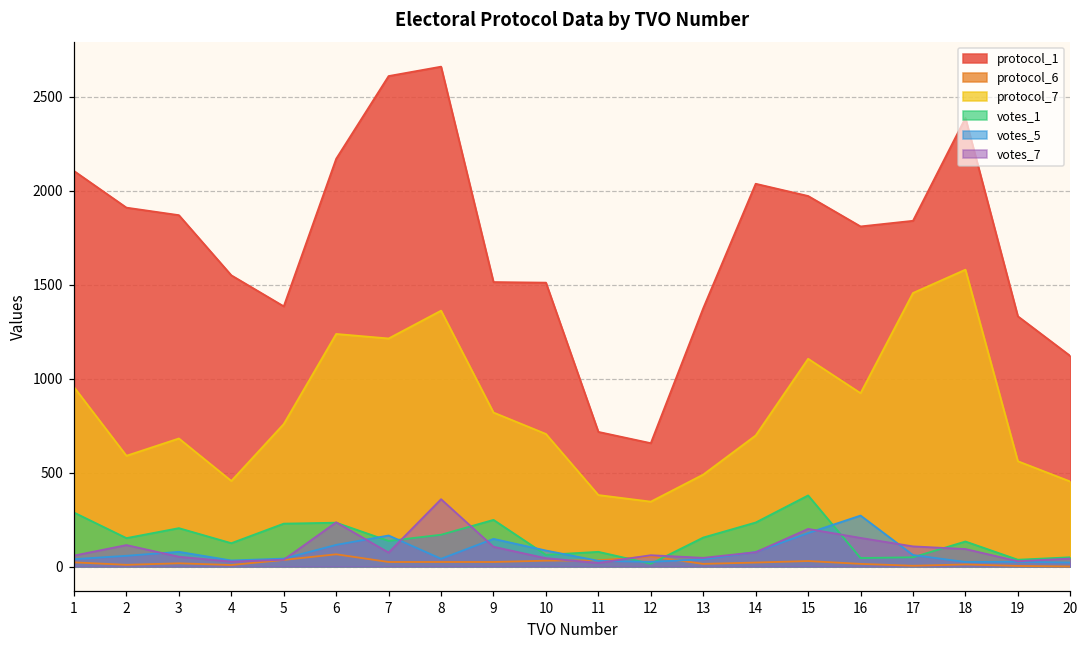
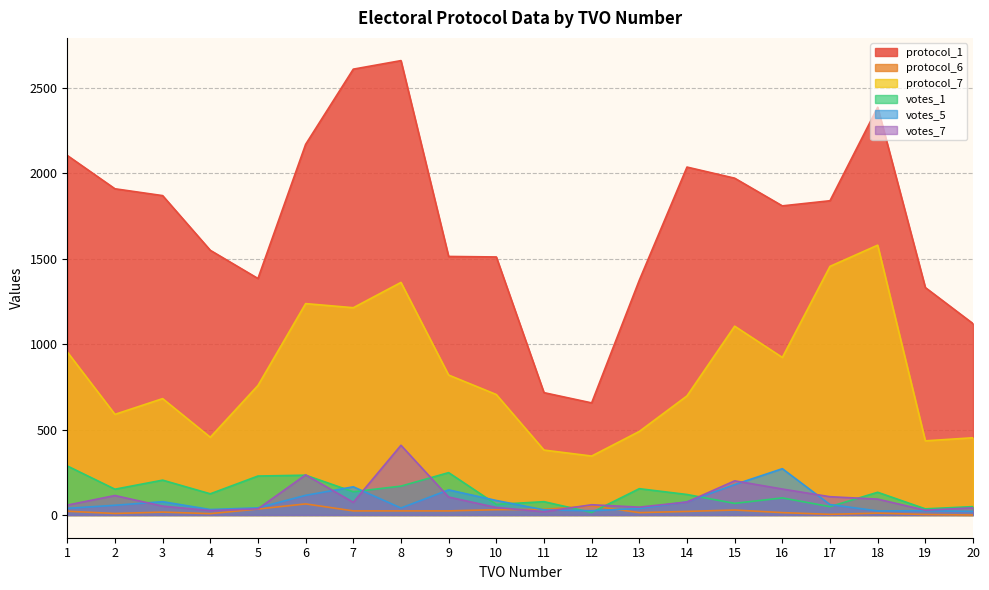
votes_7, 8: 360 -> 410
votes_1, 14: 230 -> 120
votes_1, 15: 380 -> 70
votes_1, 16: 50 -> 100
protocol_7, 19: 560 -> 430
